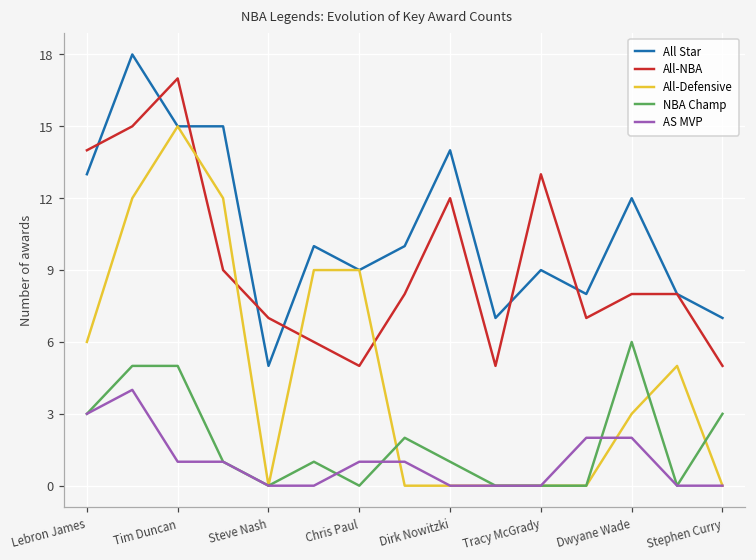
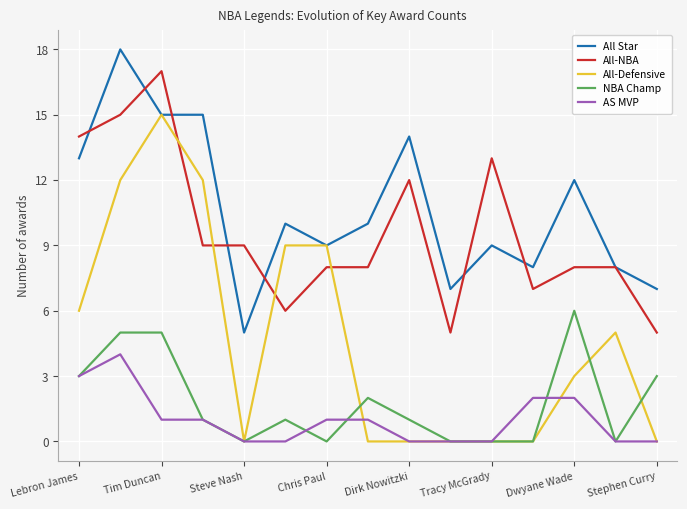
All-NBA, Steve Nash: 7 -> 9
All-NBA, Chris Paul: 5 -> 8
